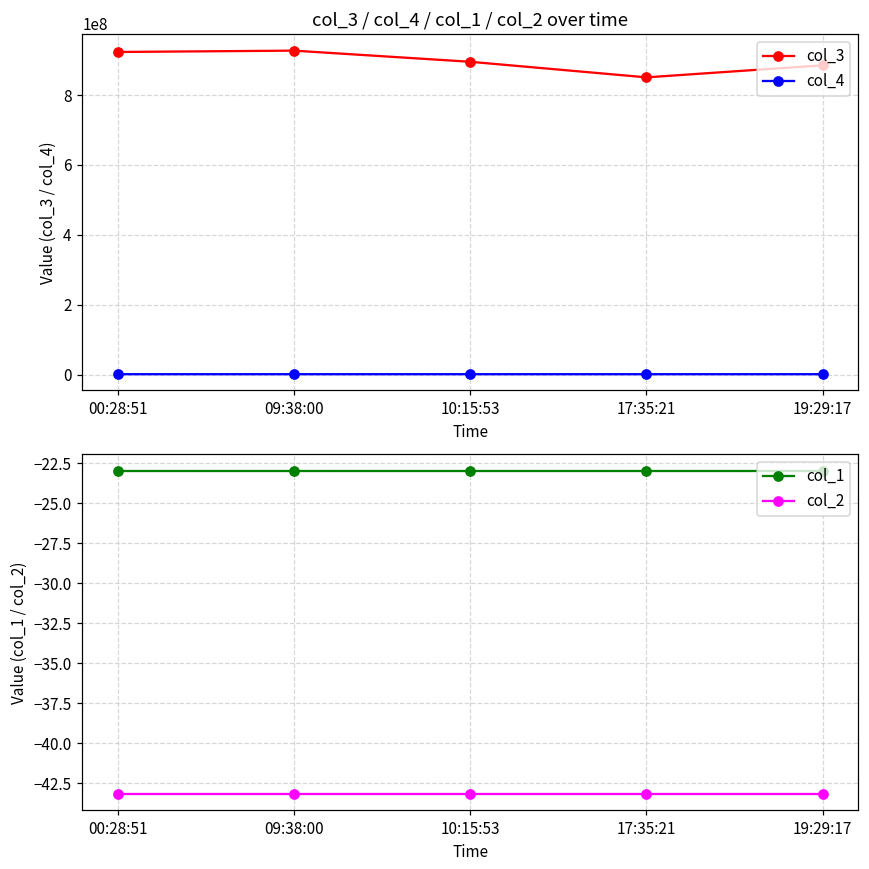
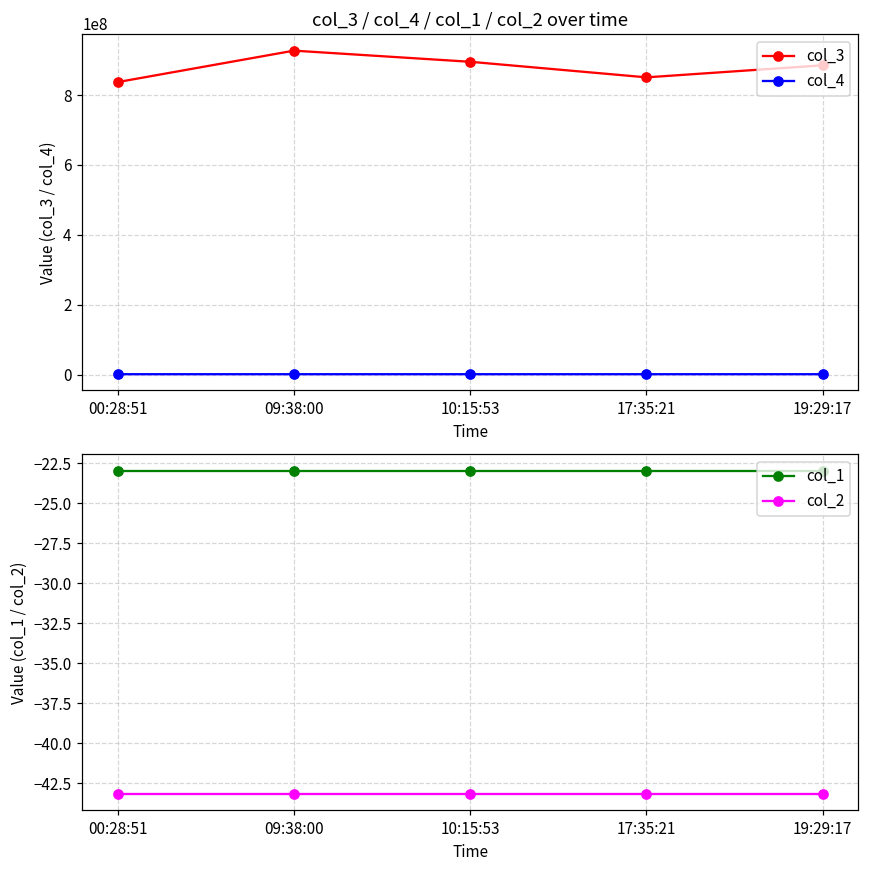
col_3 / col_4 / col_1 / col_2 over time, col_3, 00:28:51: 920000000 -> 840000000
